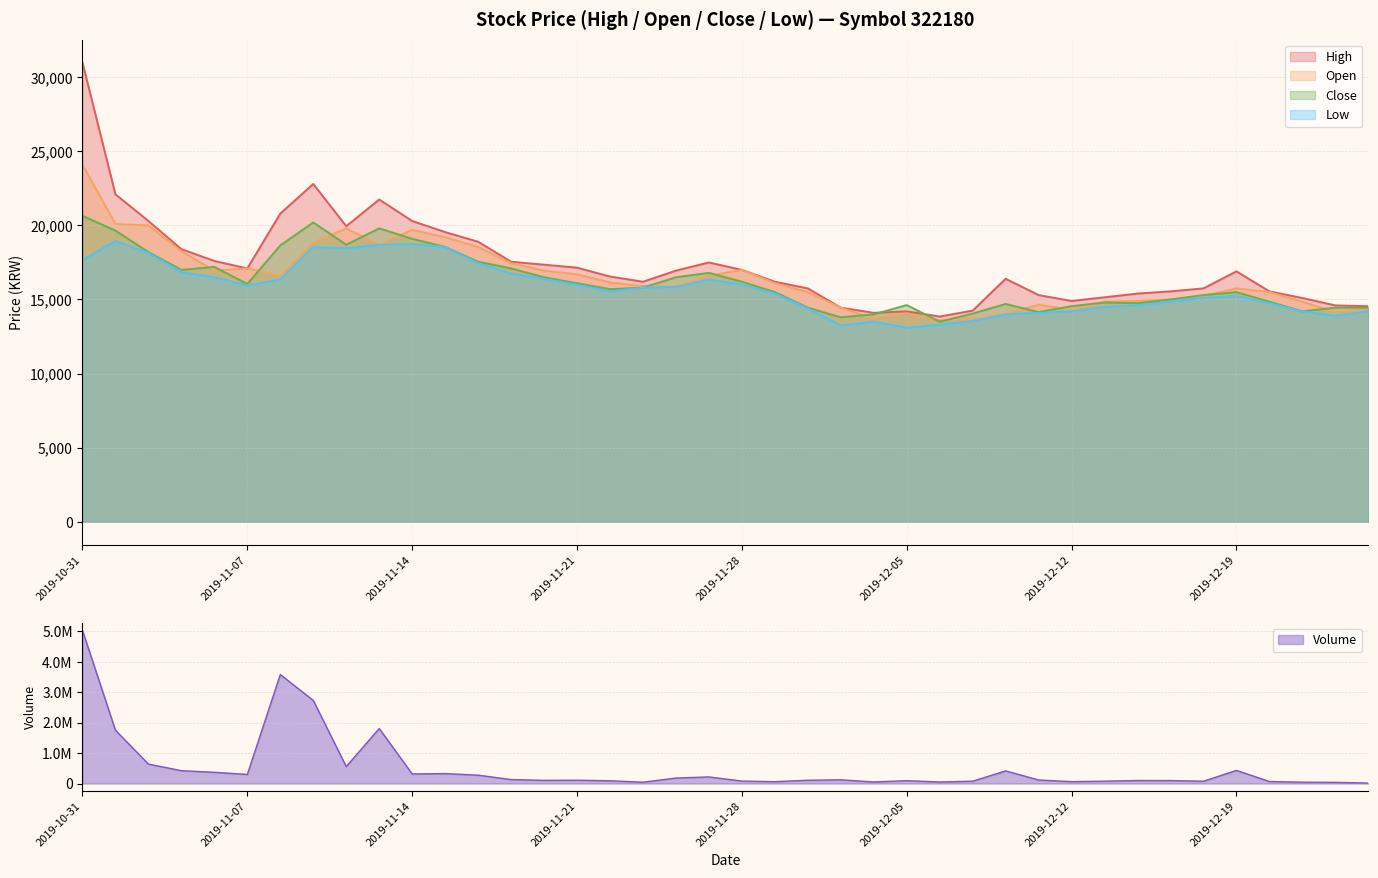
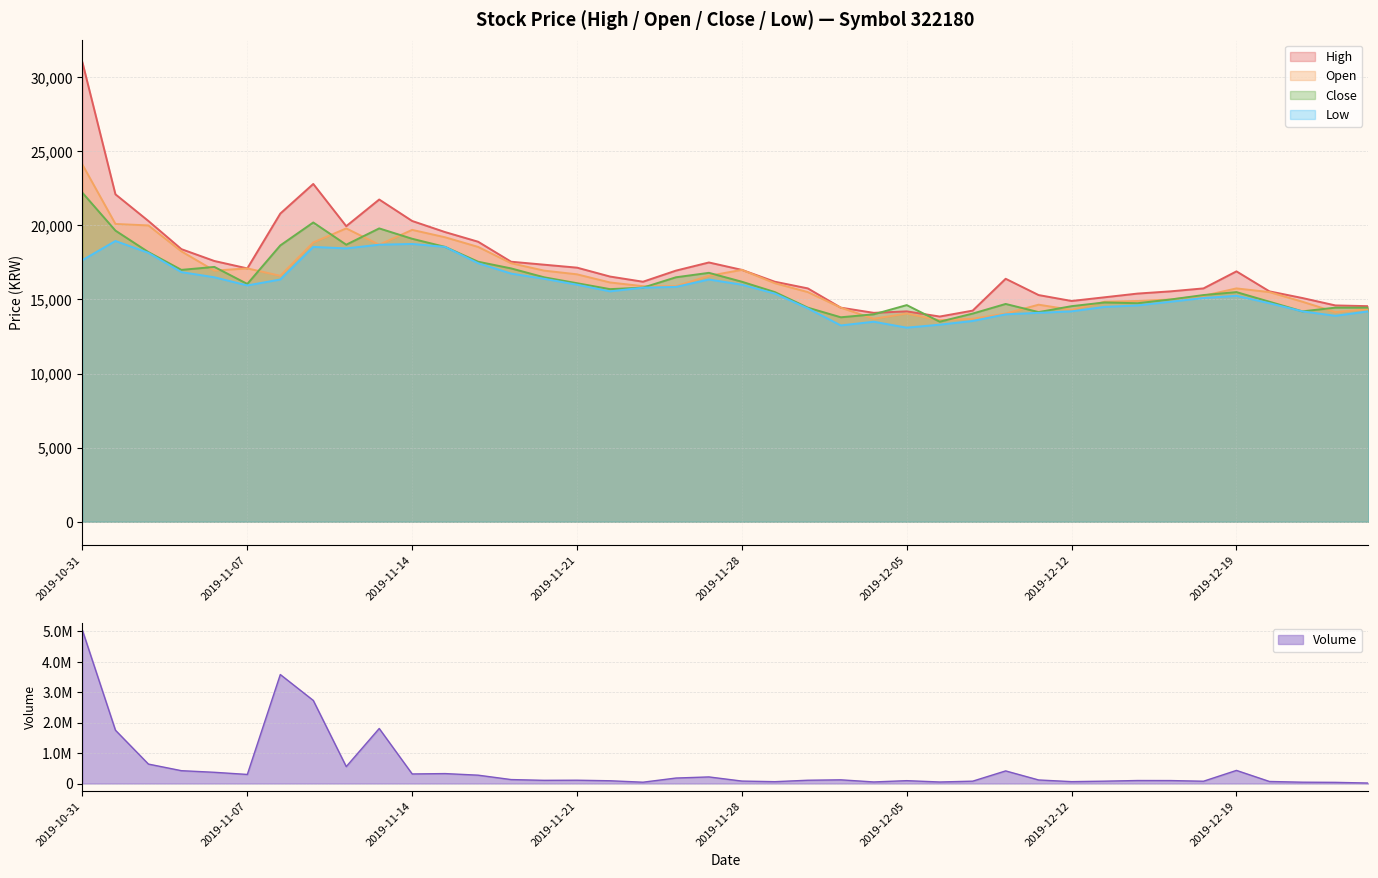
Stock Price (High / Open / Close / Low) — Symbol 322180, Close, 2019-10-31: 20,700 -> 22,200
